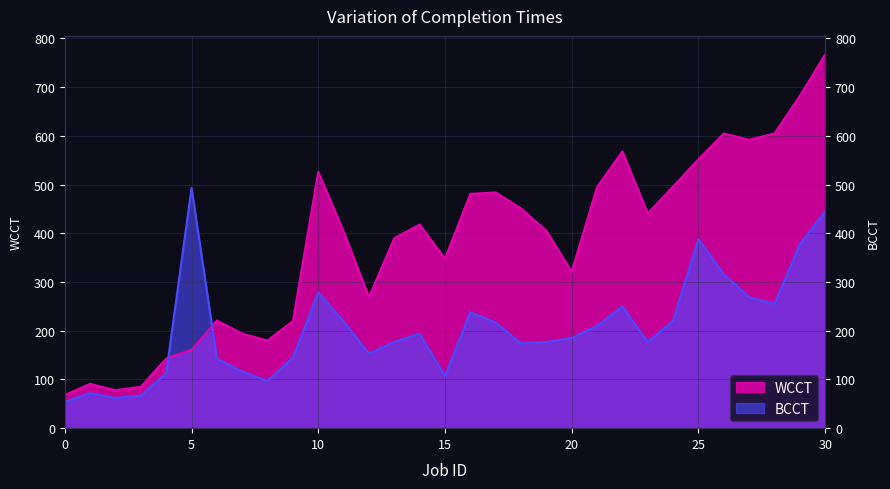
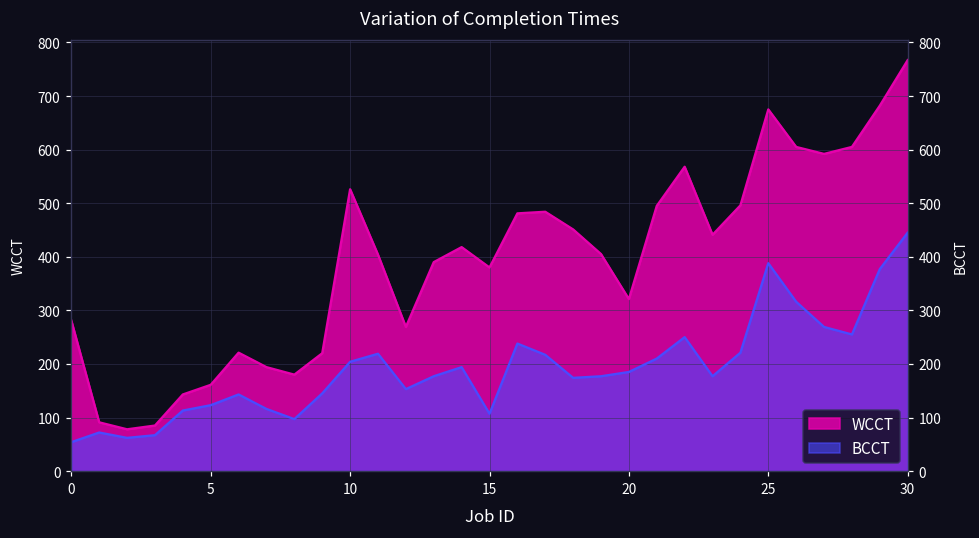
WCCT, 0: 70 -> 280
BCCT, 5: 490 -> 120
BCCT, 10: 280 -> 200
WCCT, 15: 350 -> 380
WCCT, 25: 550 -> 680
